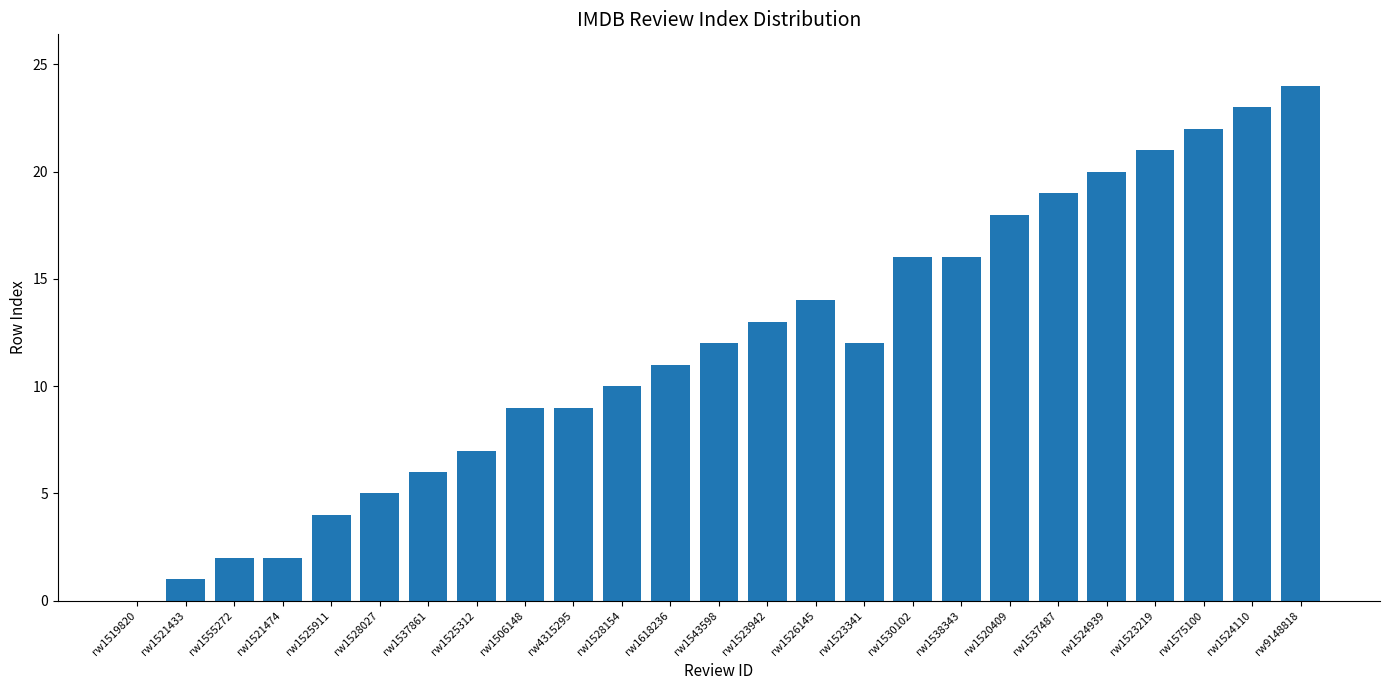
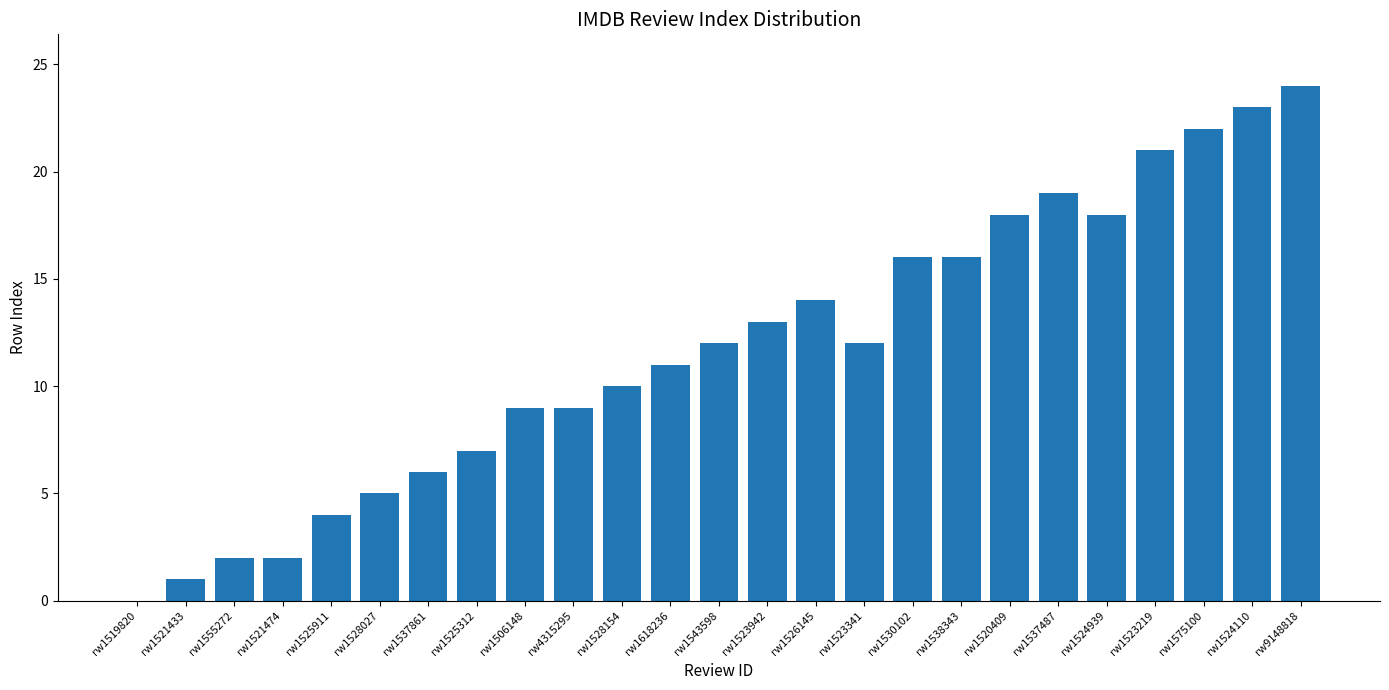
rw1524939: 20 -> 18
